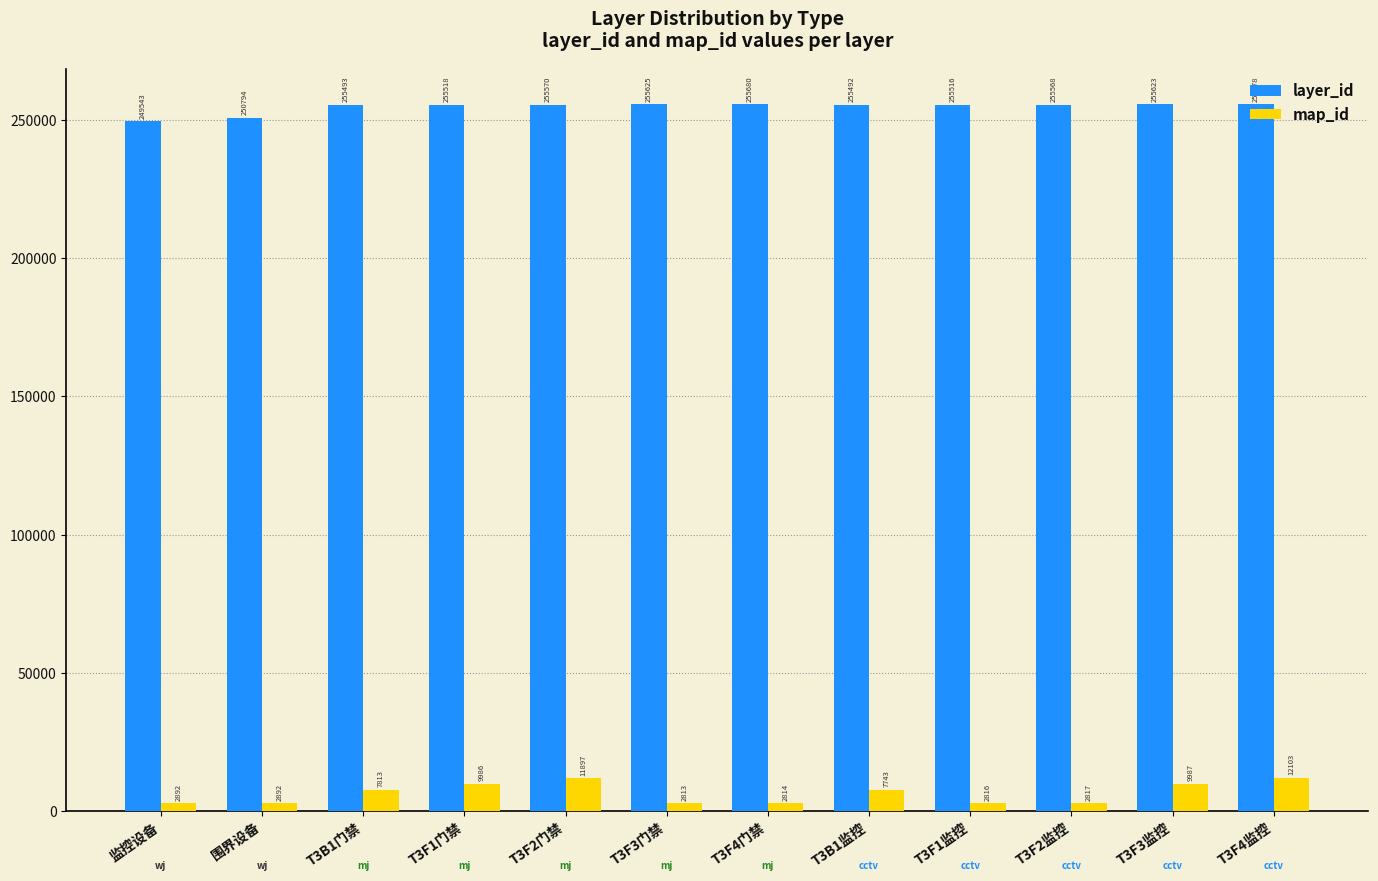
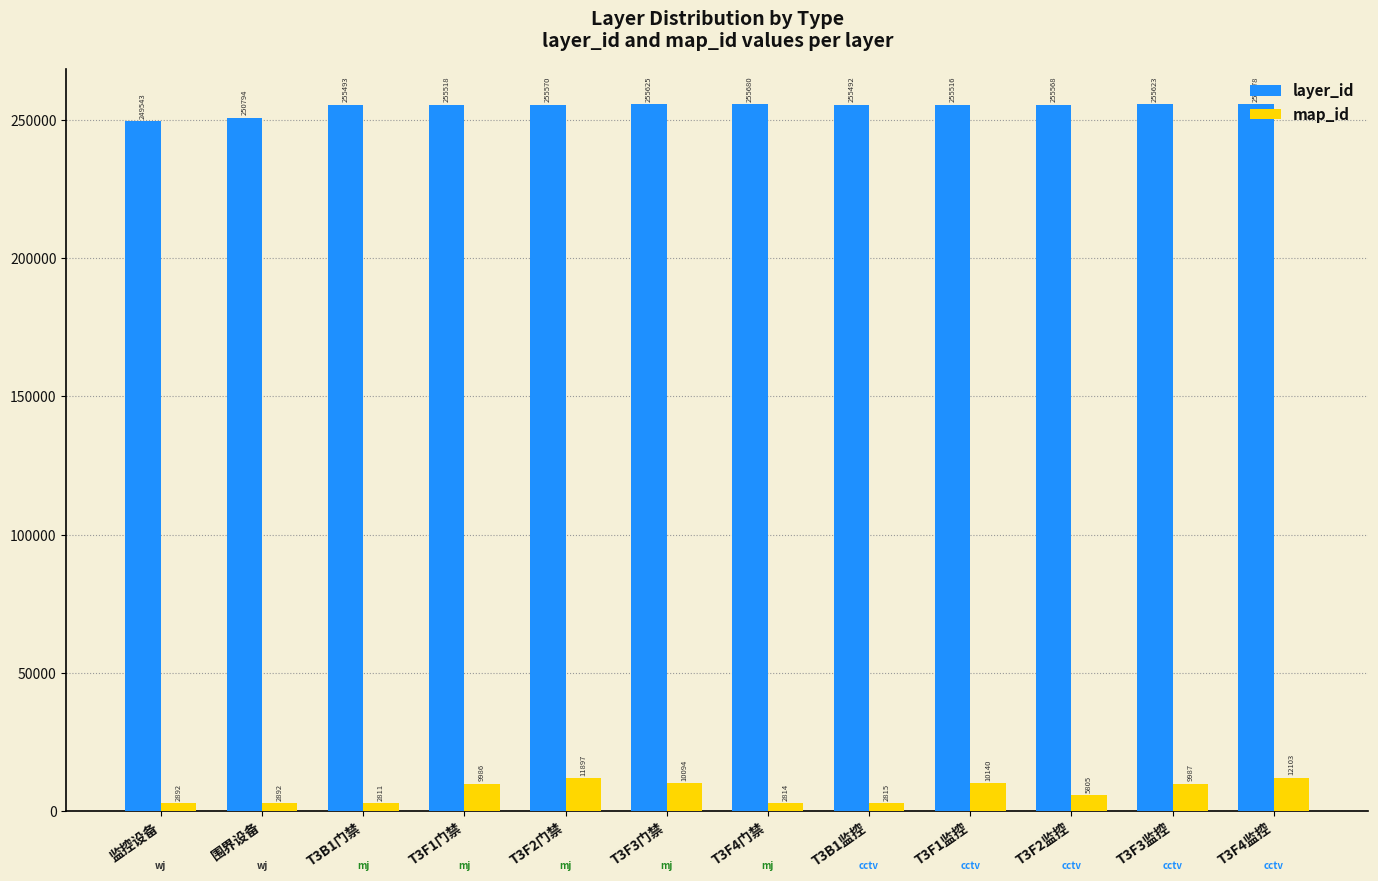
map_id, T3B1门禁: 7813 -> 2811
map_id, T3F3门禁: 2813 -> 10094
map_id, T3B1监控: 7743 -> 2815
map_id, T3F1监控: 2816 -> 10140
map_id, T3F2监控: 2817 -> 5805
